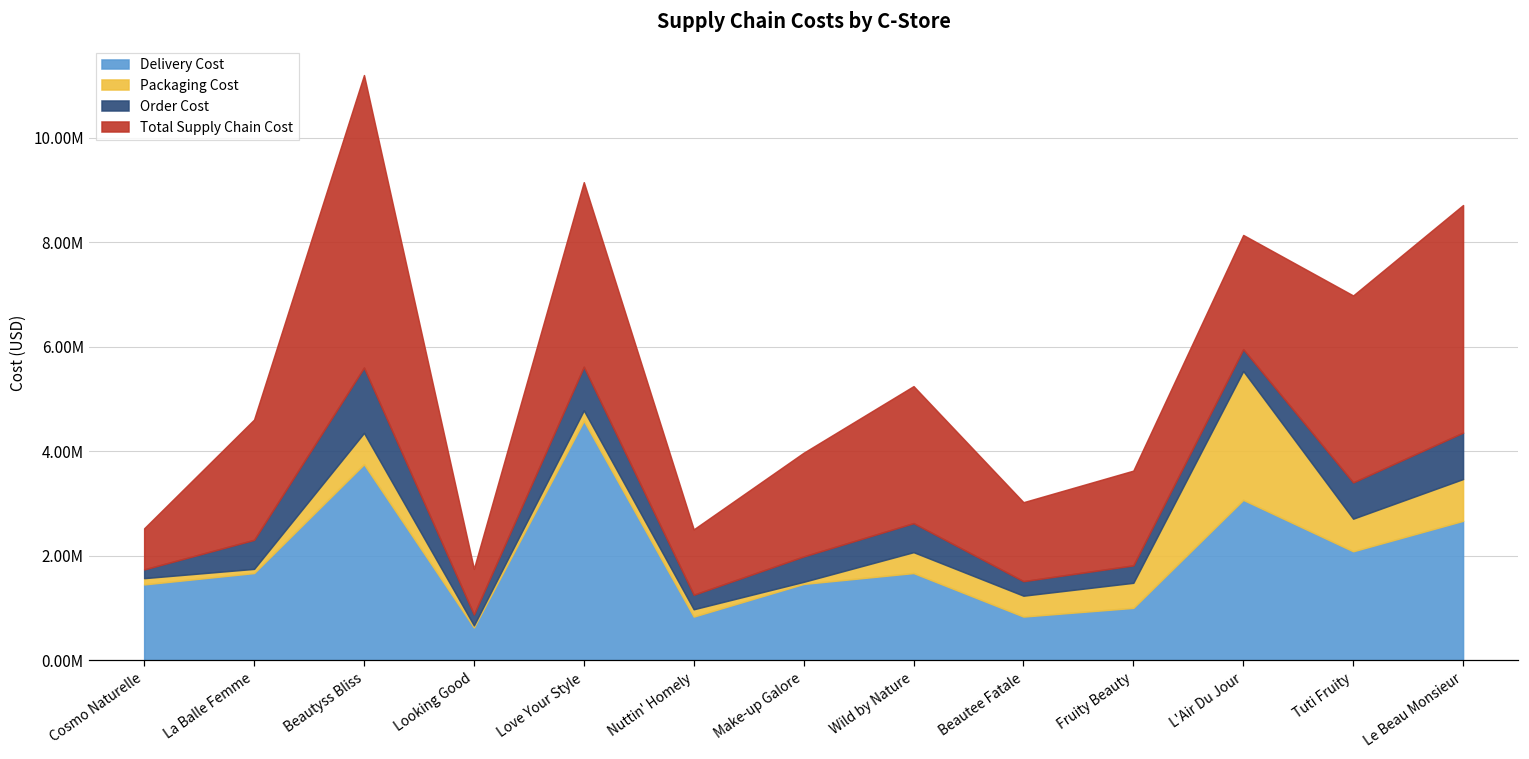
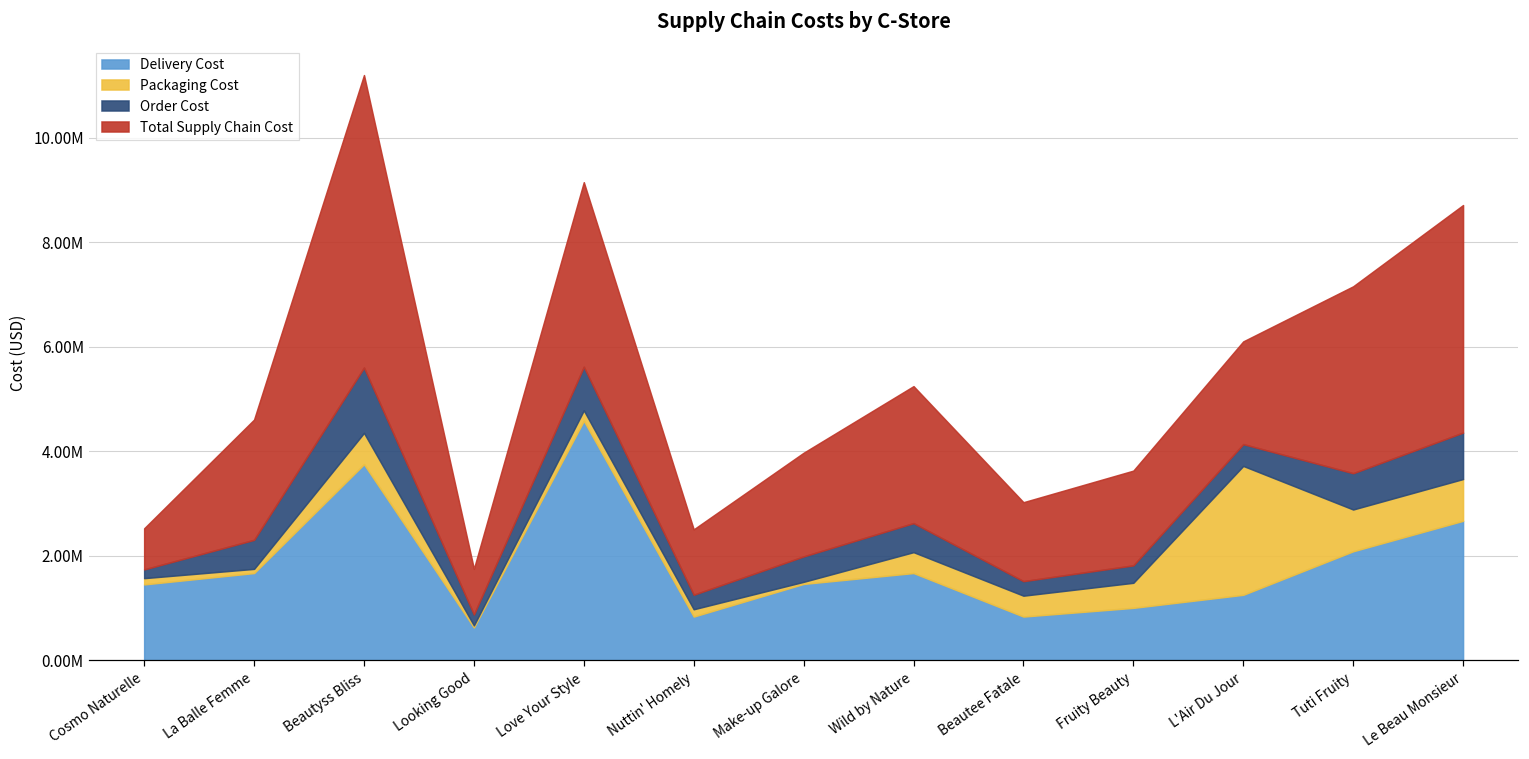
Delivery Cost, L'Air Du Jour: 3100000 -> 1300000
Total Supply Chain Cost, L'Air Du Jour: 2200000 -> 2000000
Packaging Cost, Tuti Fruity: 600000 -> 800000
